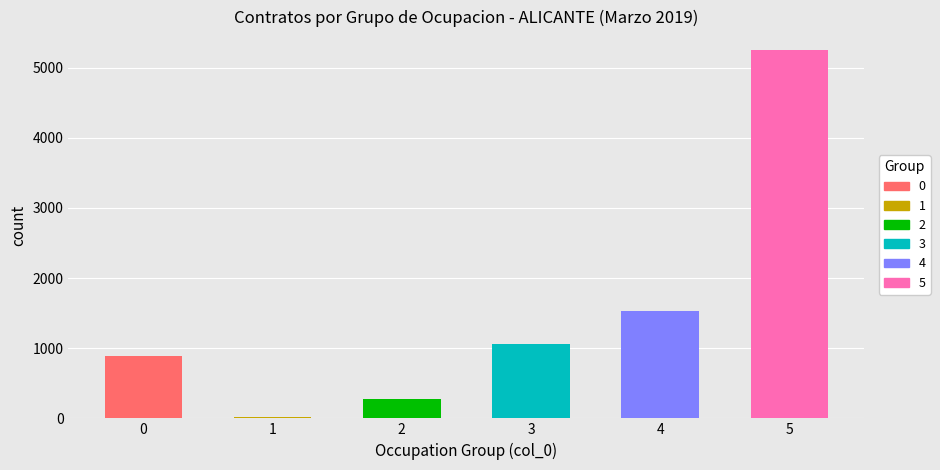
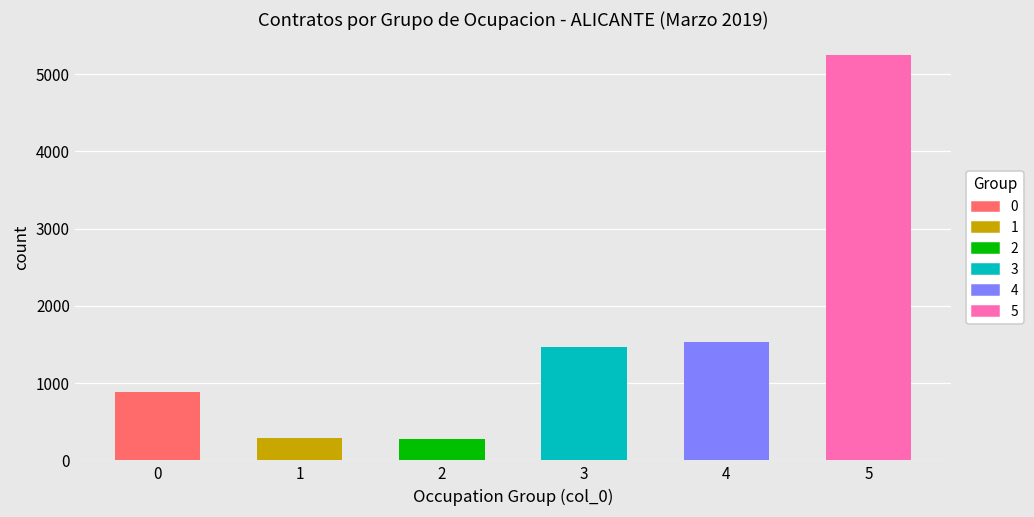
1: 0 -> 300
3: 1100 -> 1500
